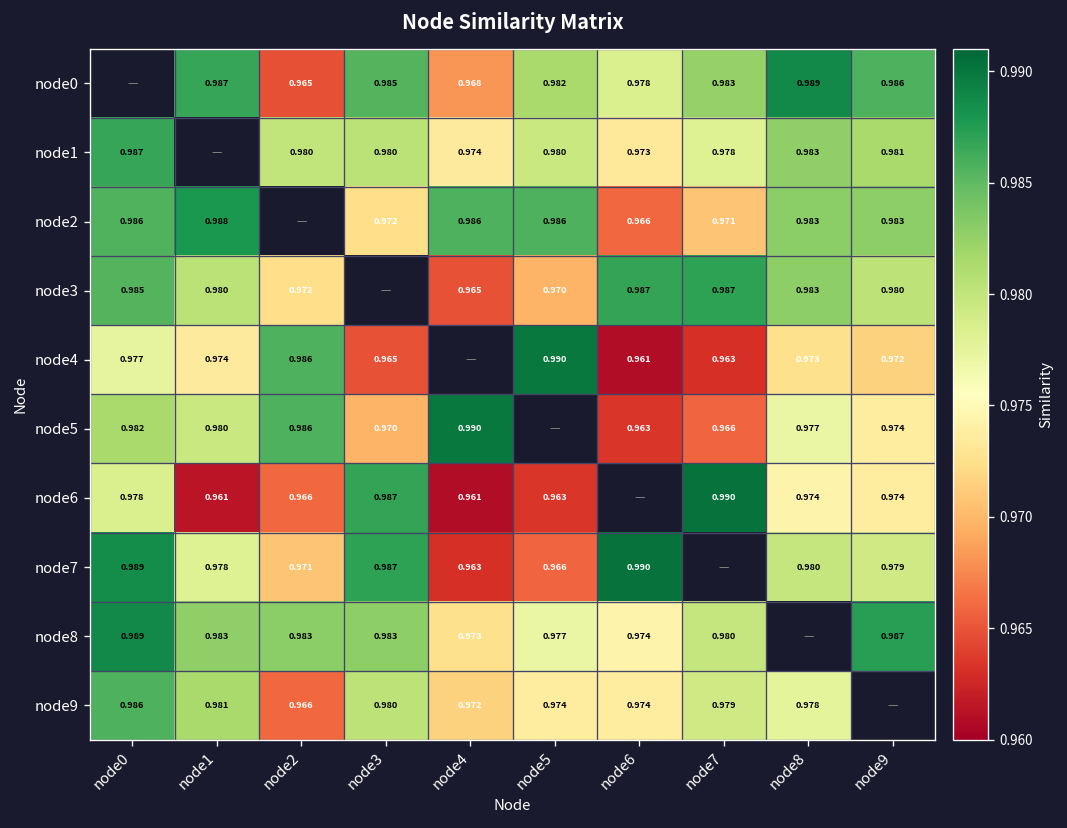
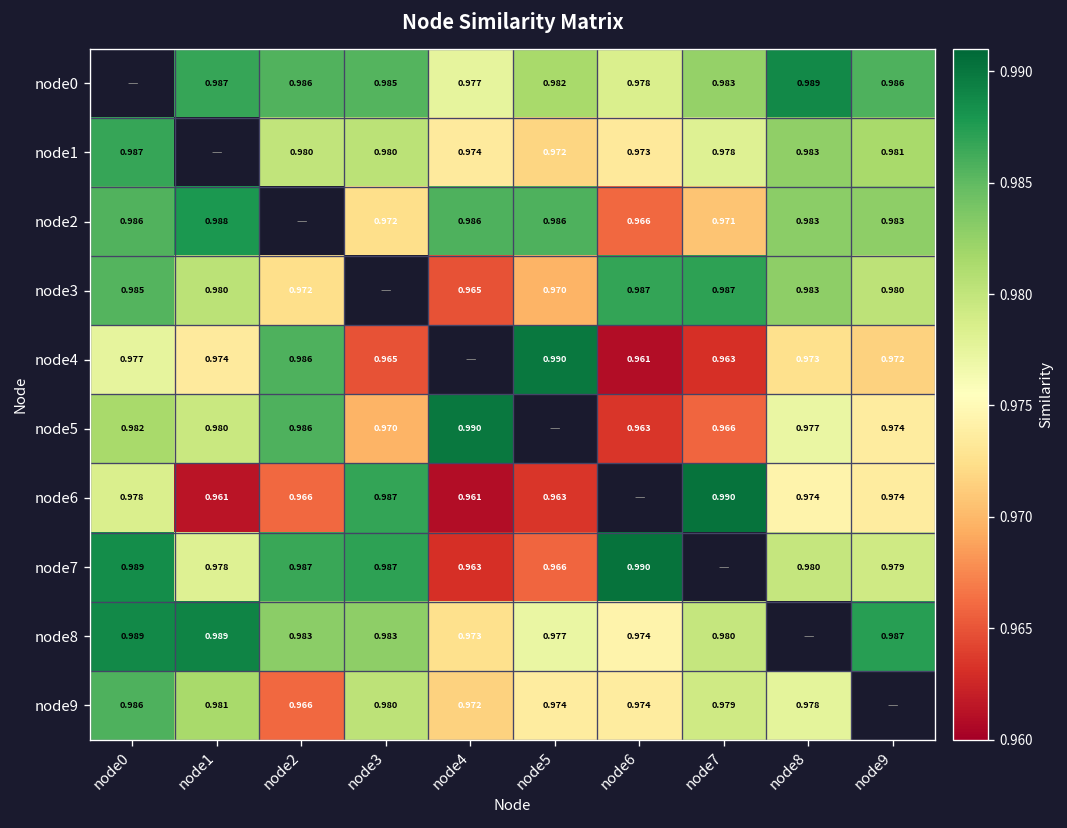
node0, node2: 0.965 -> 0.986
node0, node4: 0.968 -> 0.977
node1, node5: 0.980 -> 0.972
node7, node2: 0.971 -> 0.987
node8, node1: 0.983 -> 0.989
